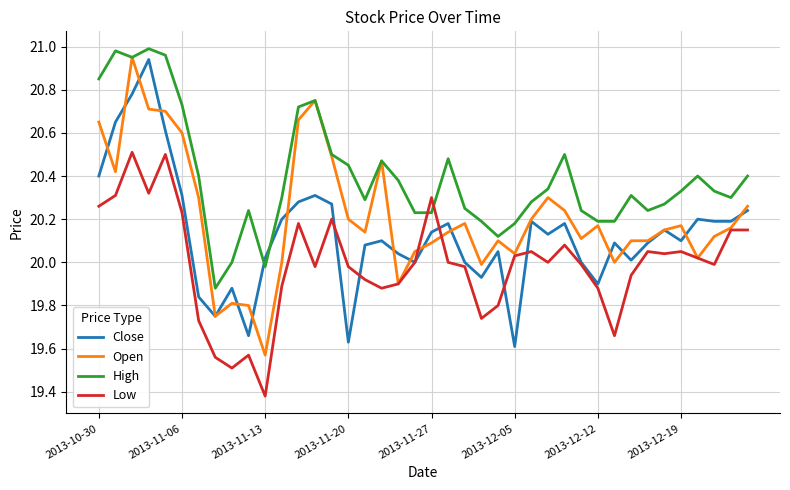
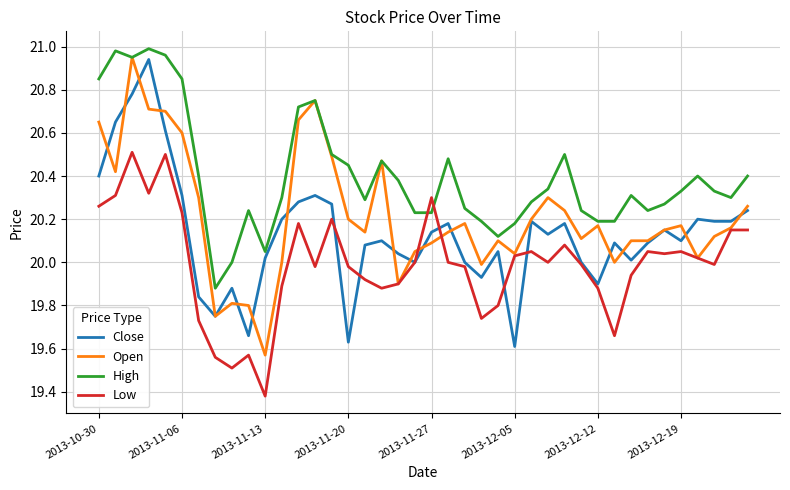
High, 2013-11-06: 20.73 -> 20.85
High, 2013-11-13: 19.98 -> 20.05
